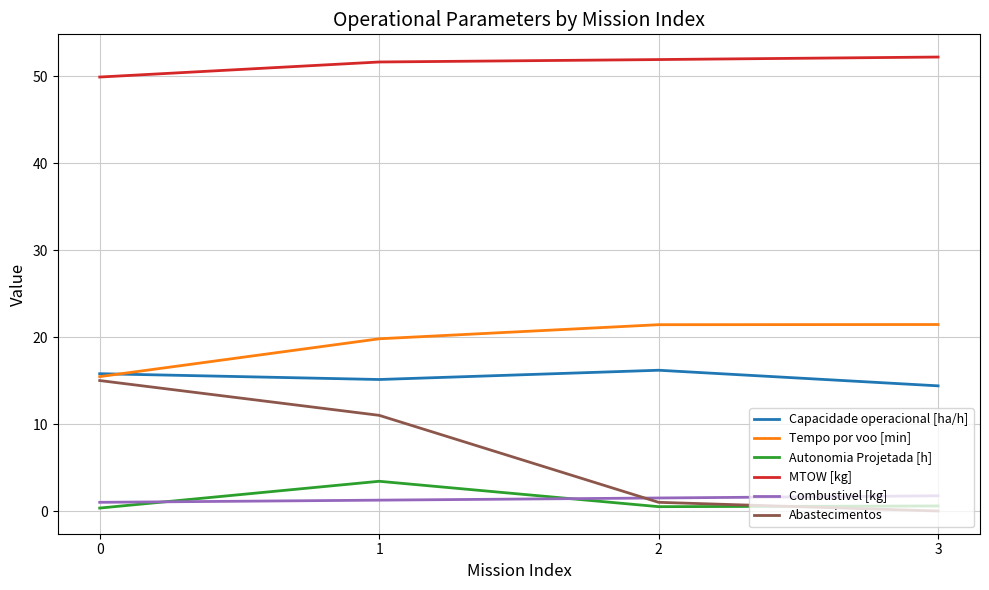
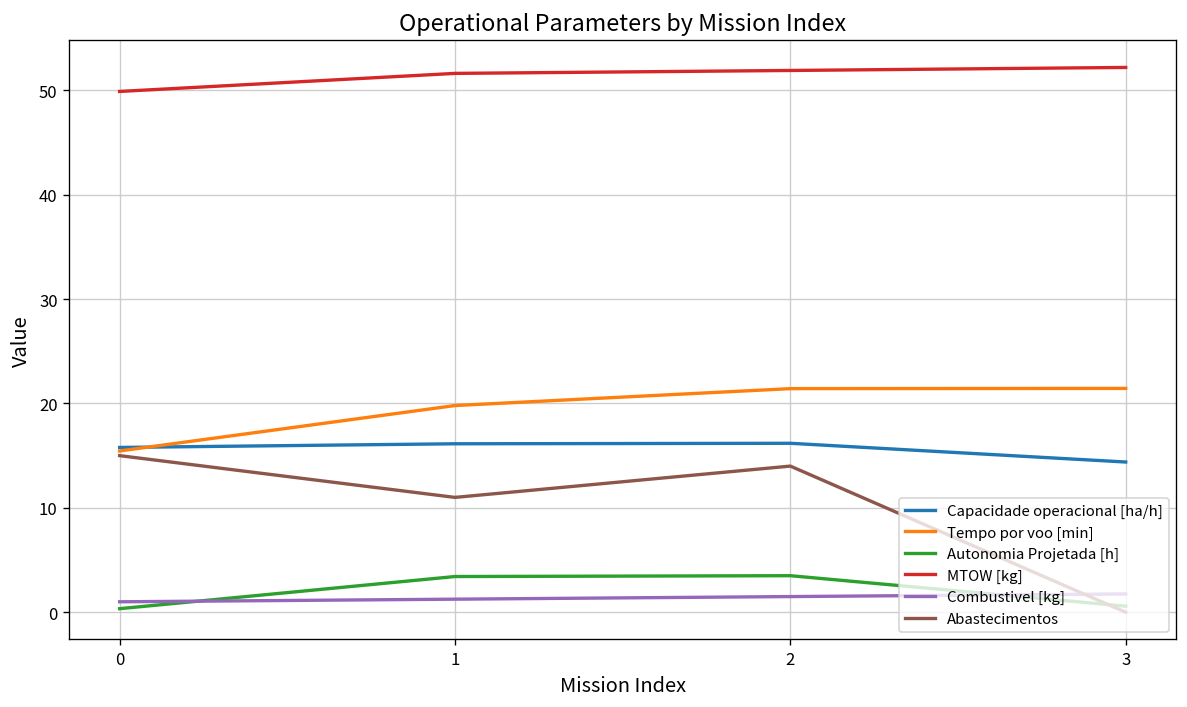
Capacidade operacional [ha/h], 1: 15 -> 16
Autonomia Projetada [h], 2: 1 -> 4
Abastecimentos, 2: 1 -> 14
